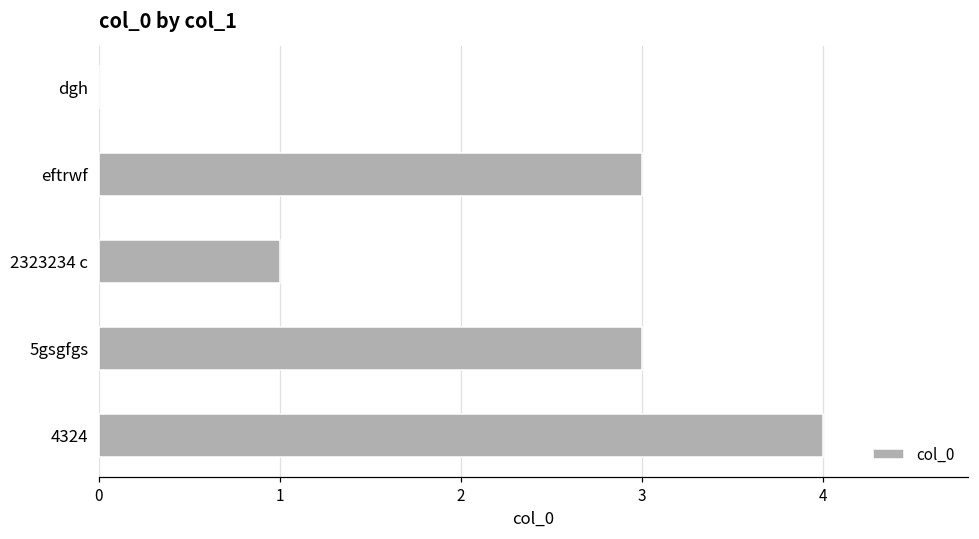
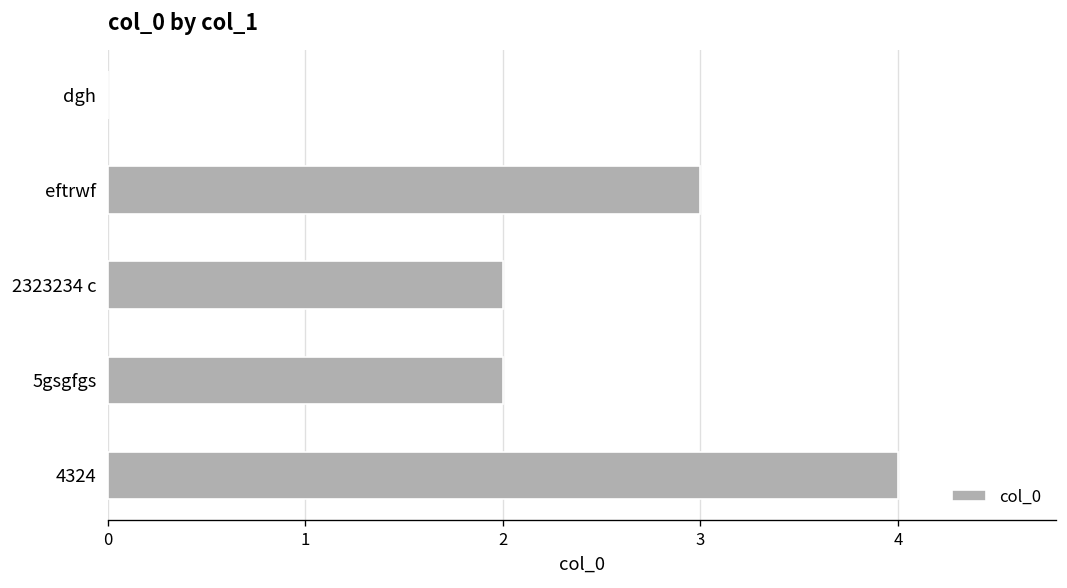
2323234 c: 1 -> 2
5gsgfgs: 3 -> 2
